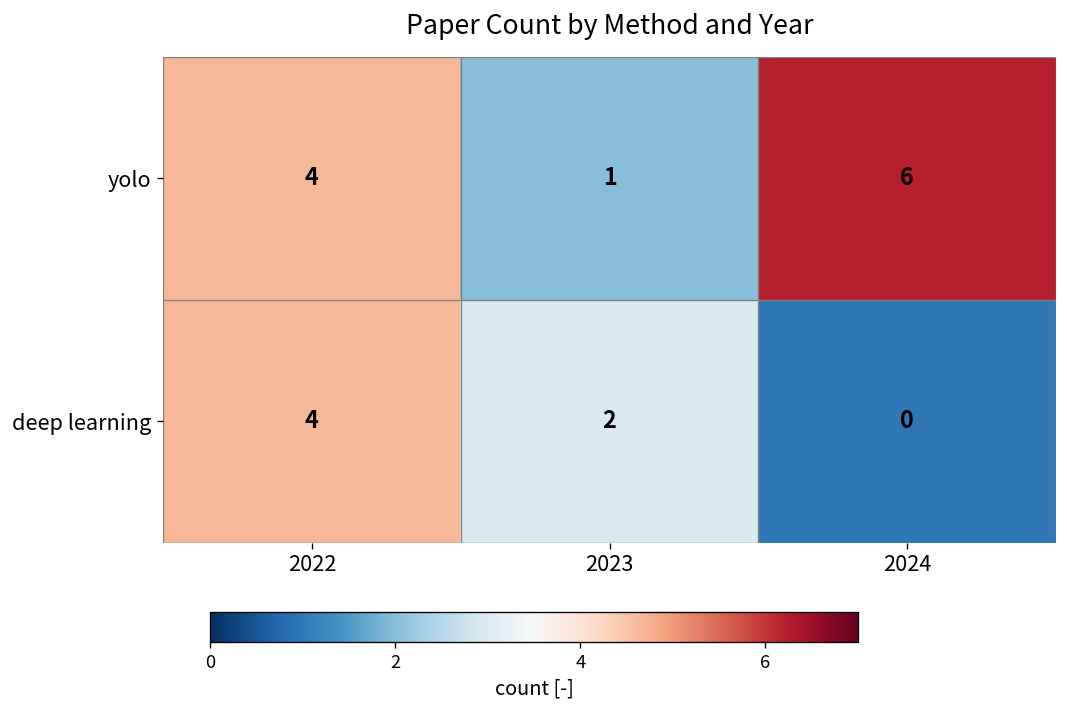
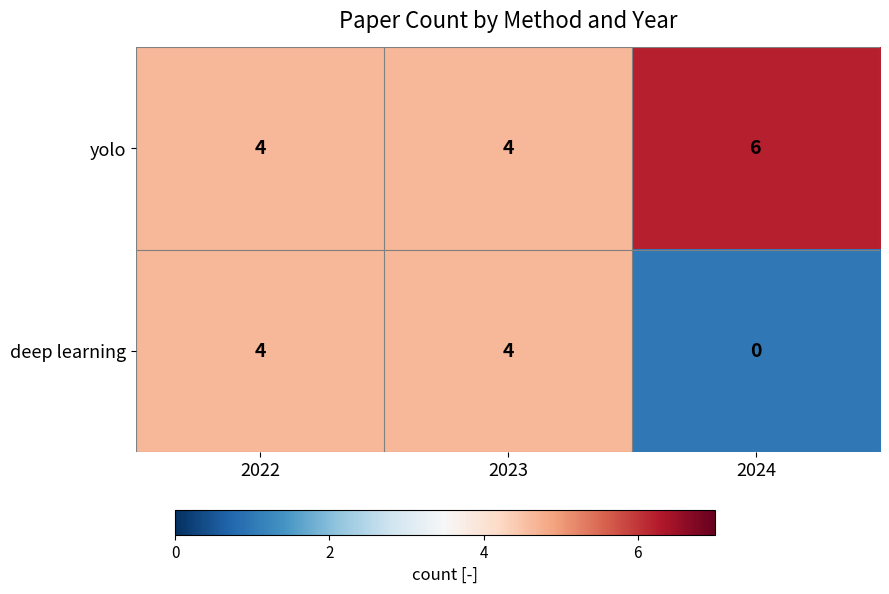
yolo, 2023: 1 -> 4
deep learning, 2023: 2 -> 4
